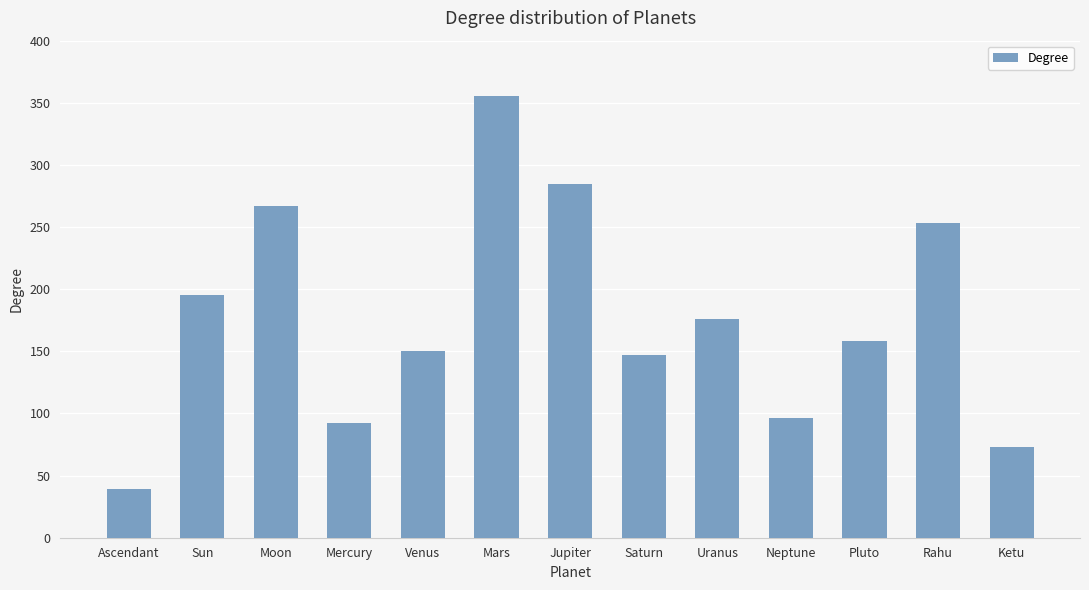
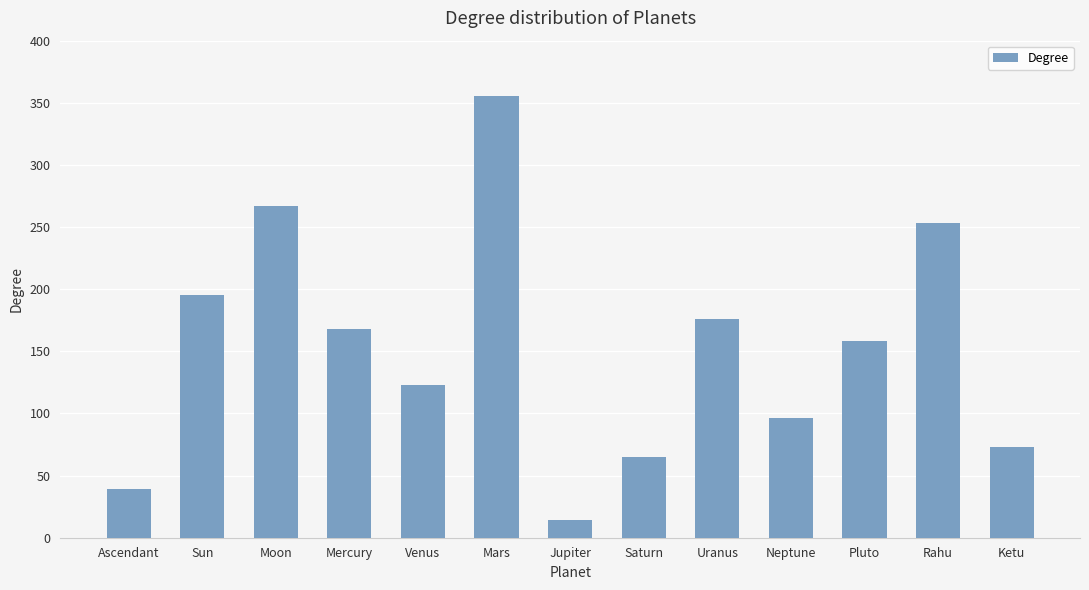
Mercury: 93 -> 168
Venus: 150 -> 123
Jupiter: 285 -> 14
Saturn: 147 -> 65
